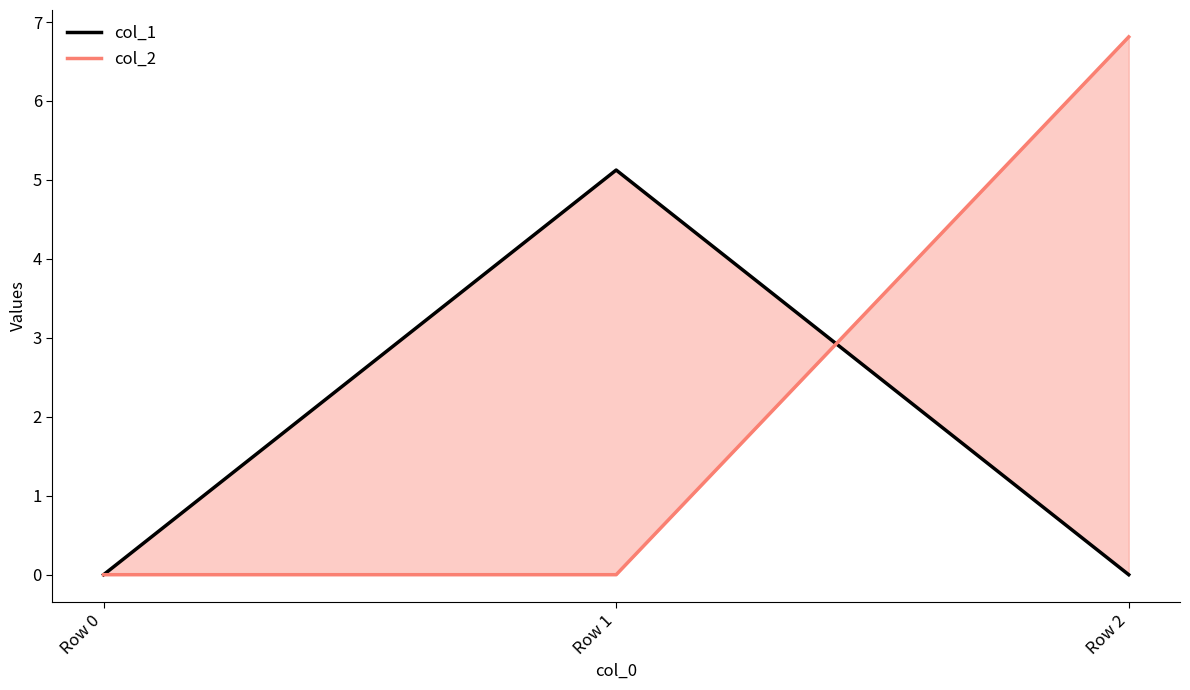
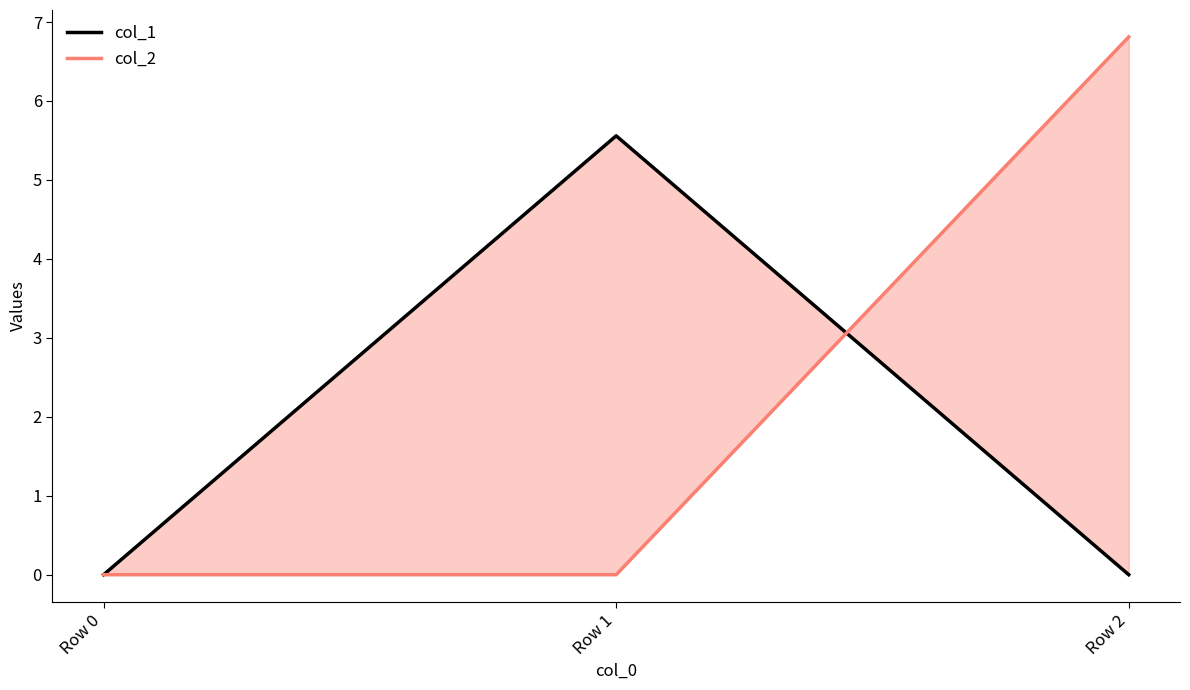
col_1, Row 1: 5.1 -> 5.6
